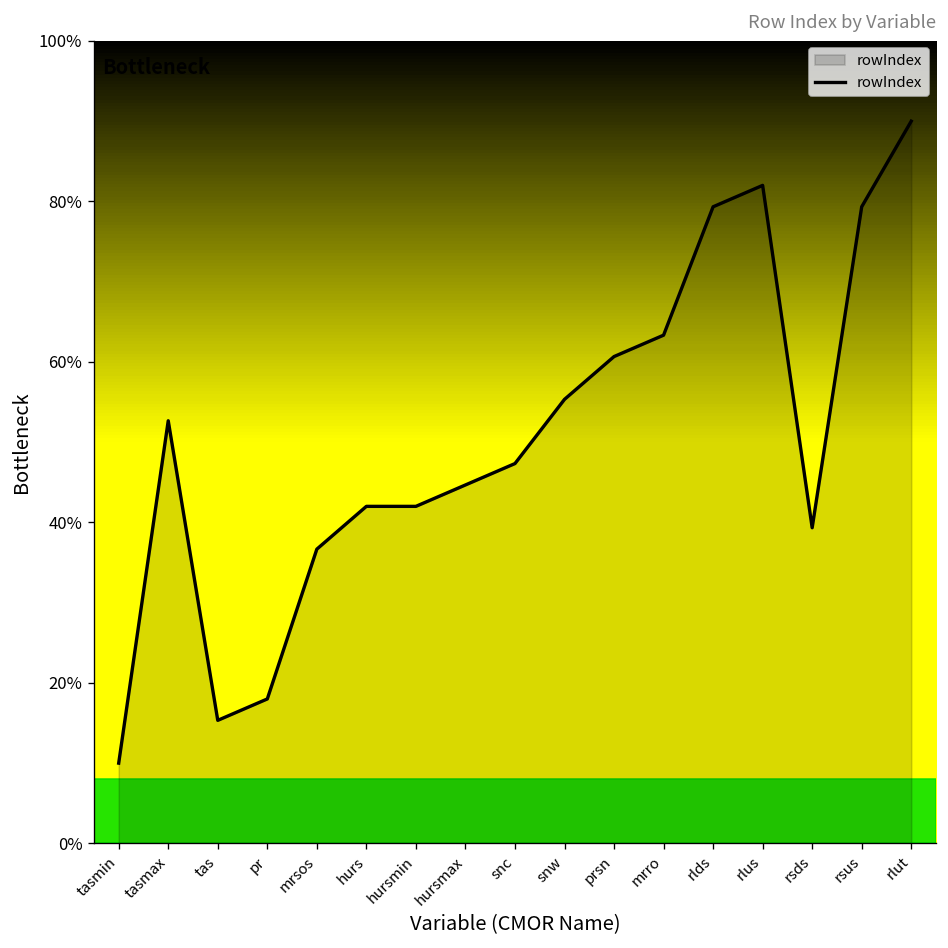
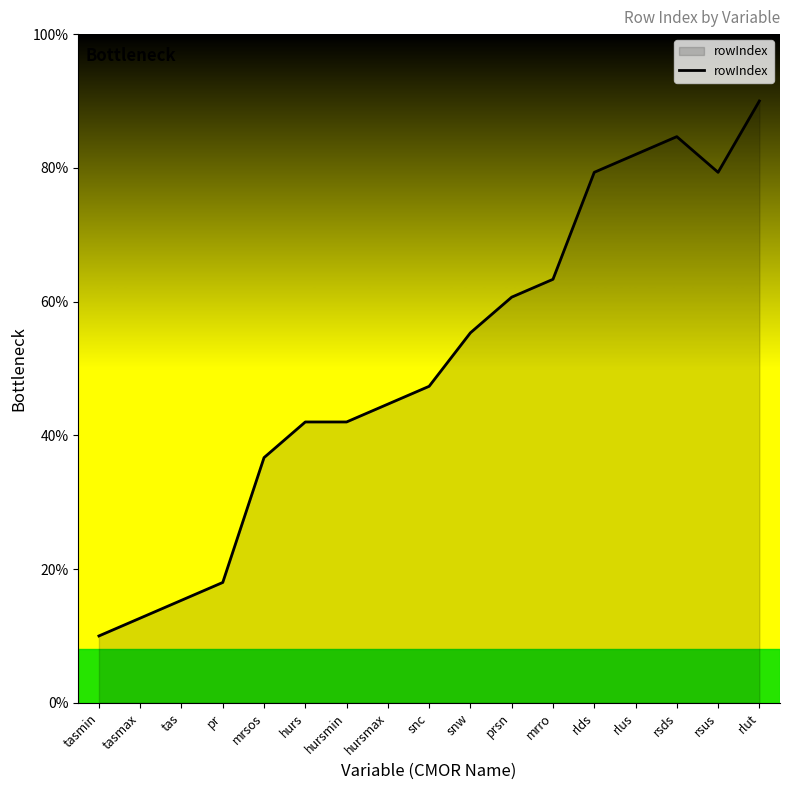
tasmax: 53% -> 13%
rsds: 39% -> 85%
